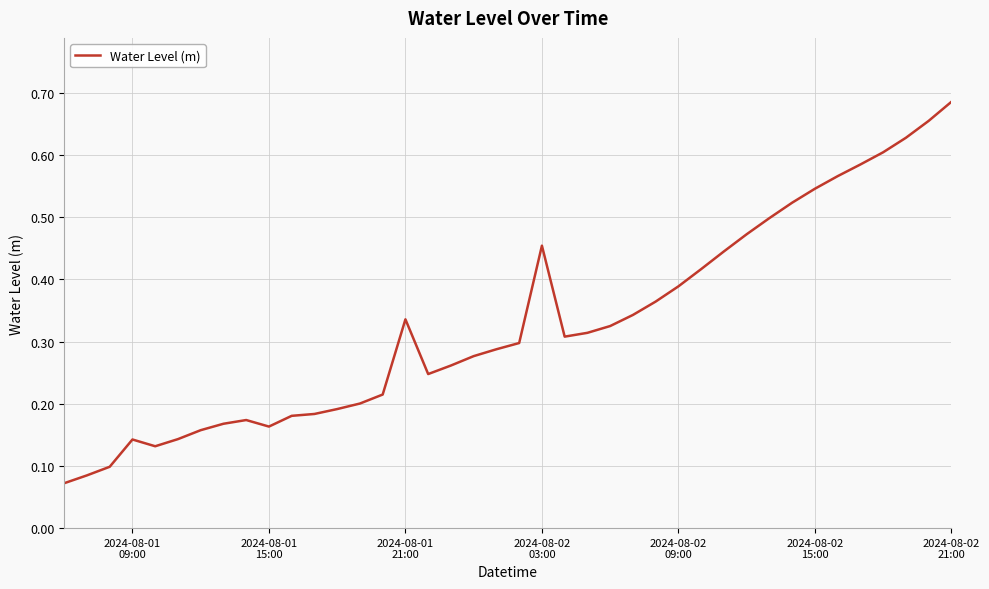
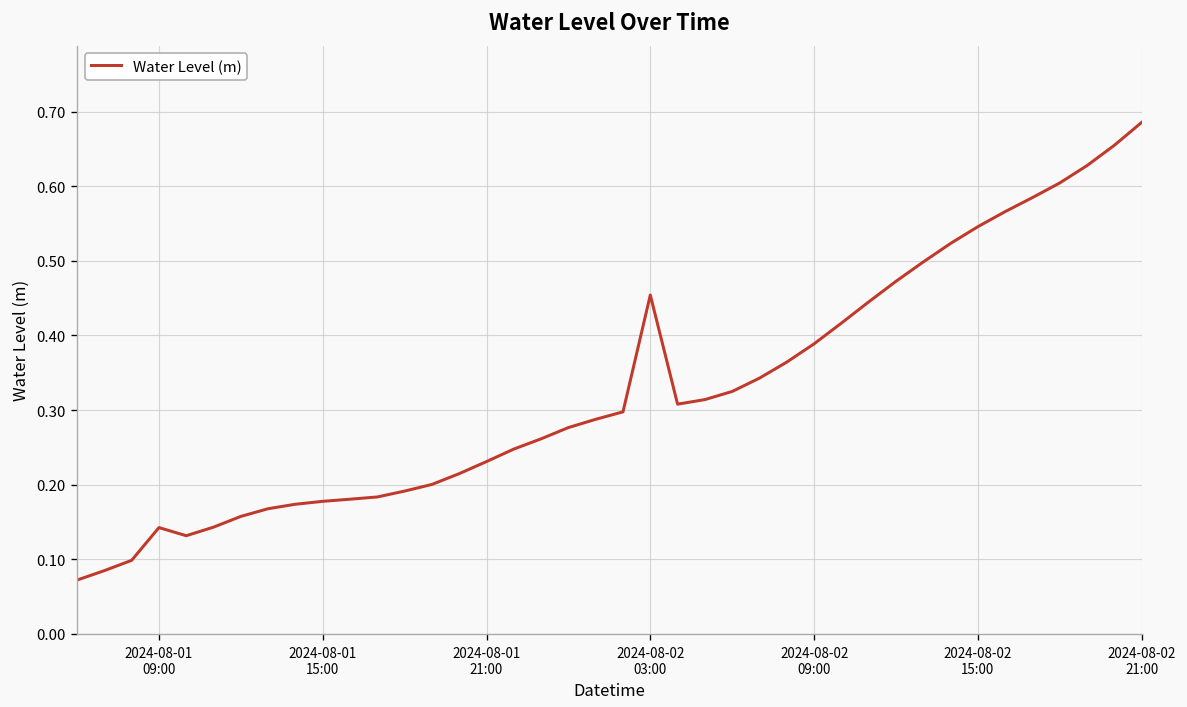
2024-08-01 15:00: 0.16 -> 0.18
2024-08-01 21:00: 0.34 -> 0.23
